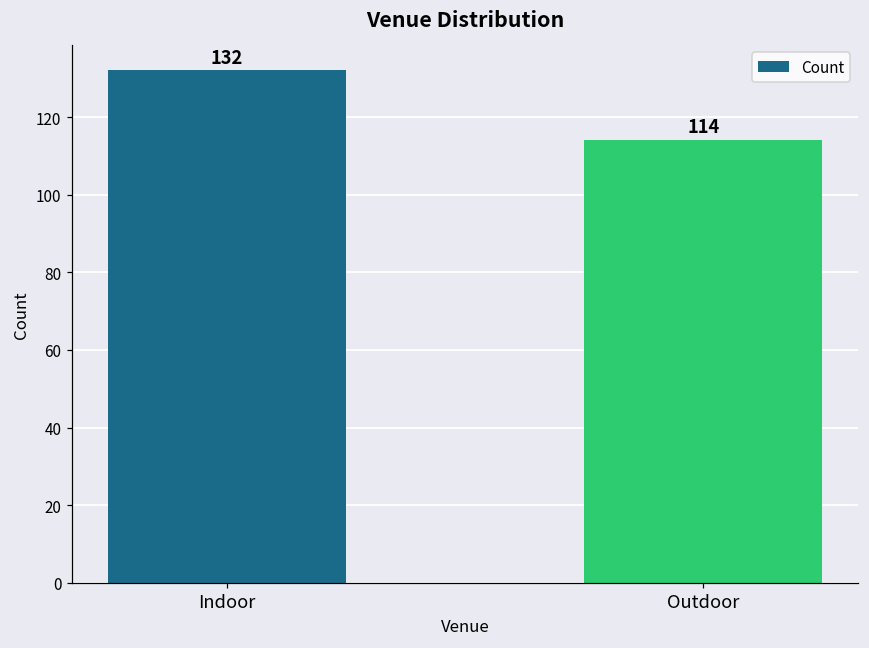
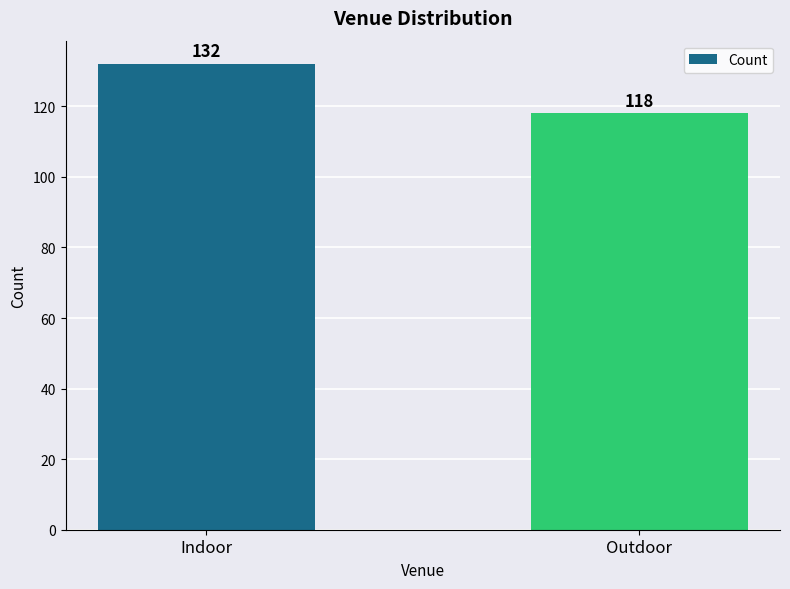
Outdoor: 114 -> 118
